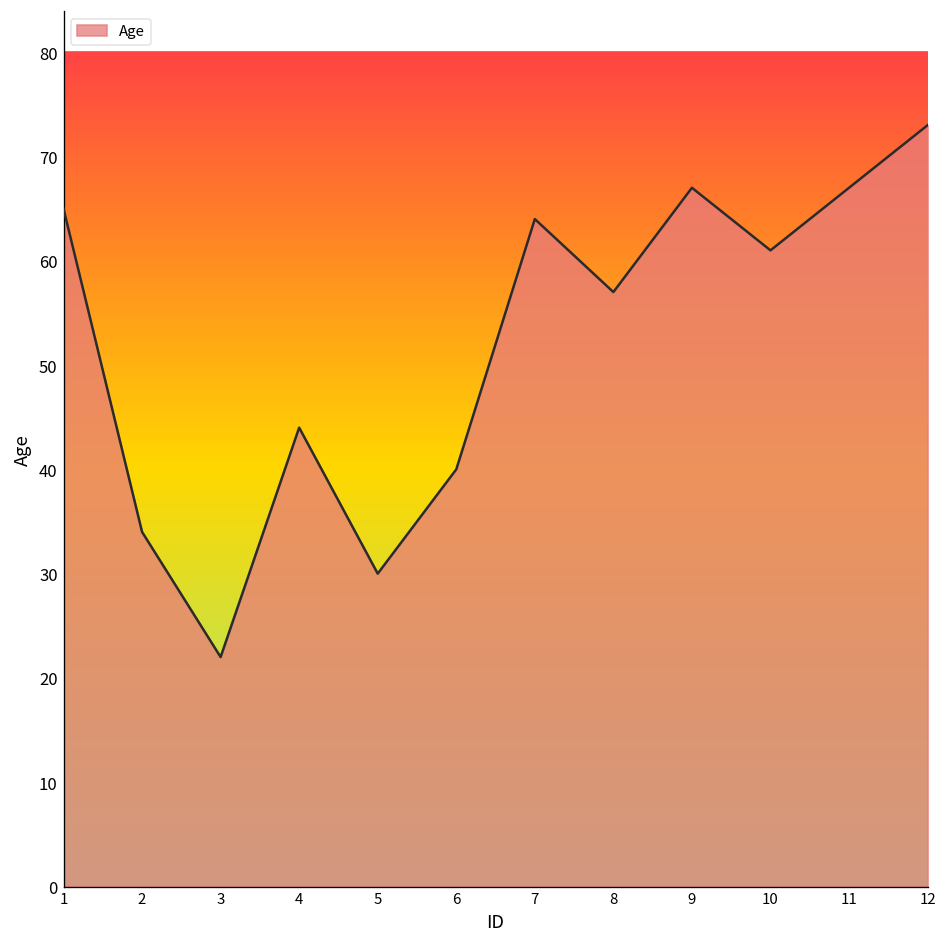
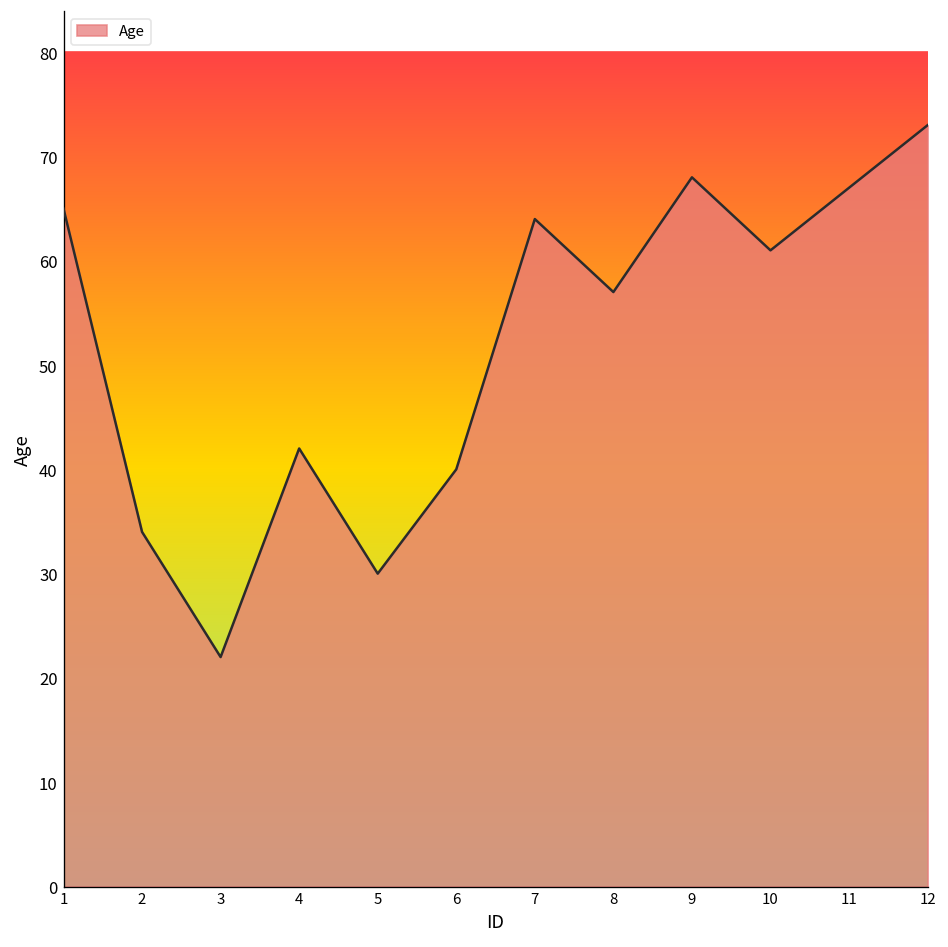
4: 44 -> 42
9: 67 -> 68
